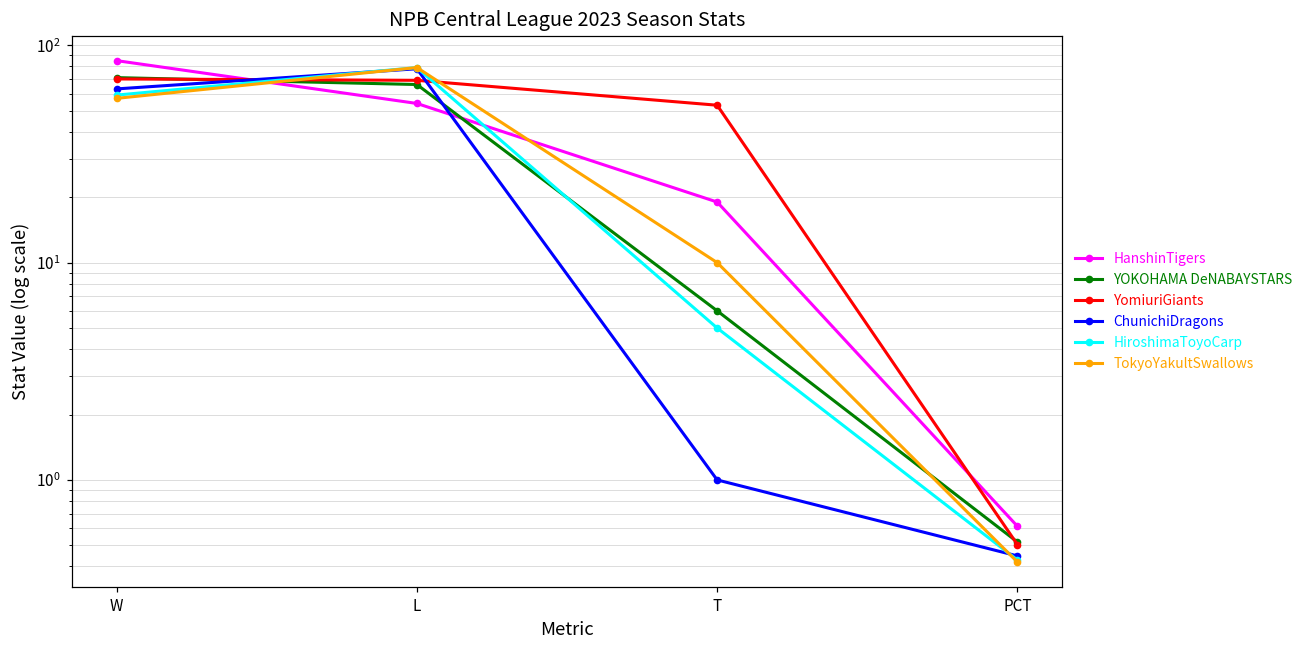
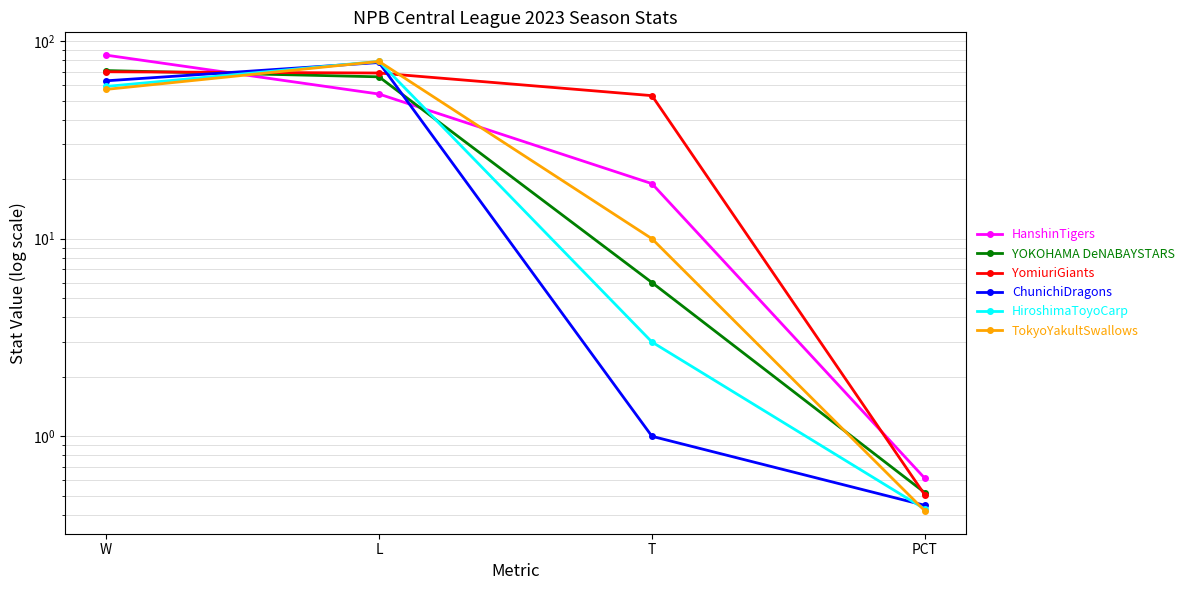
HiroshimaToyoCarp, T: 5 -> 3
